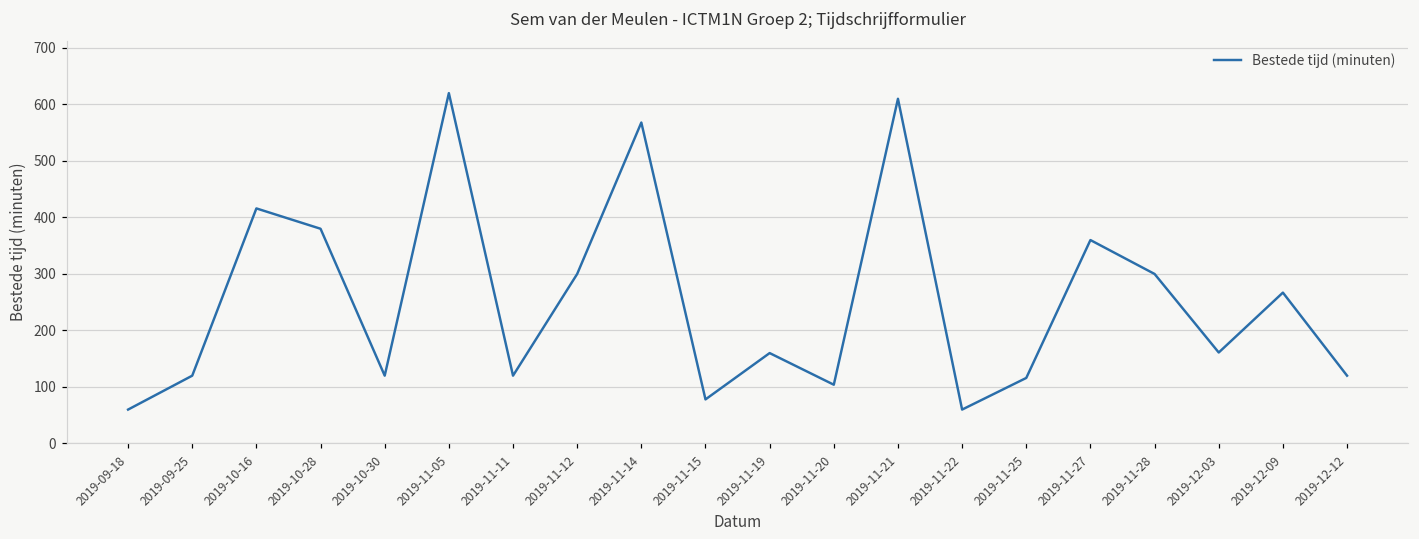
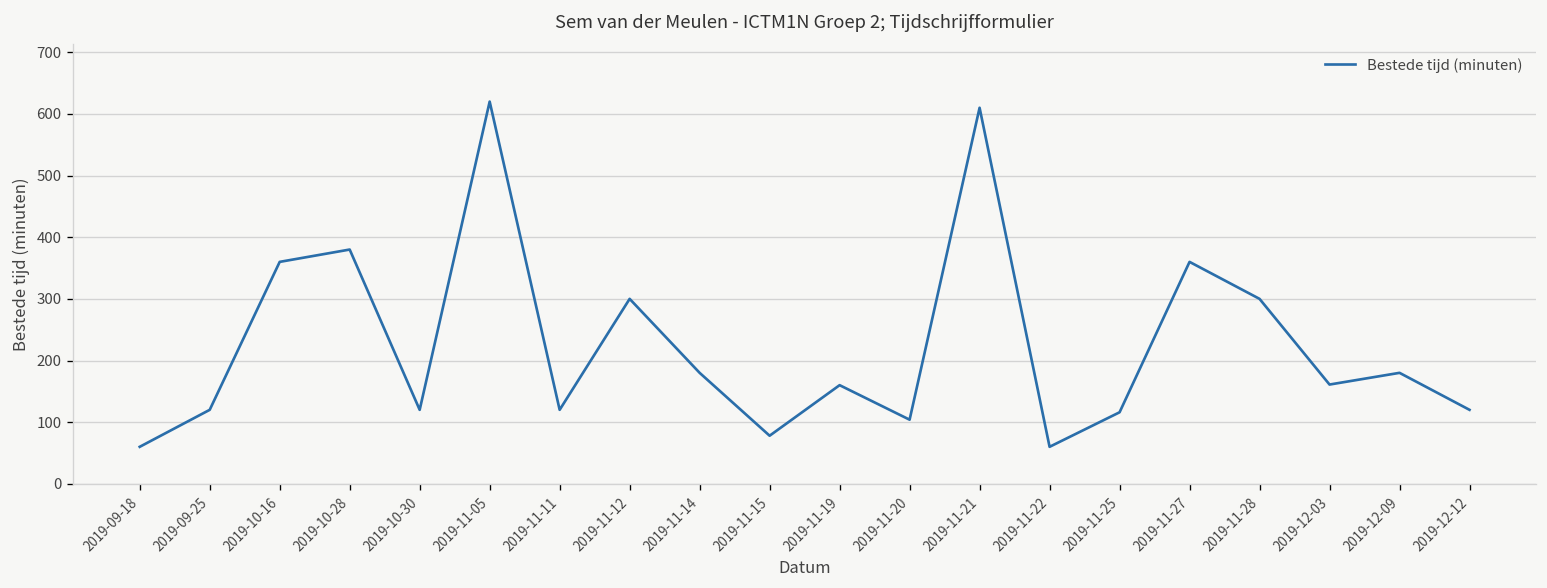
2019-10-16: 420 -> 360
2019-11-14: 570 -> 180
2019-12-09: 270 -> 180
